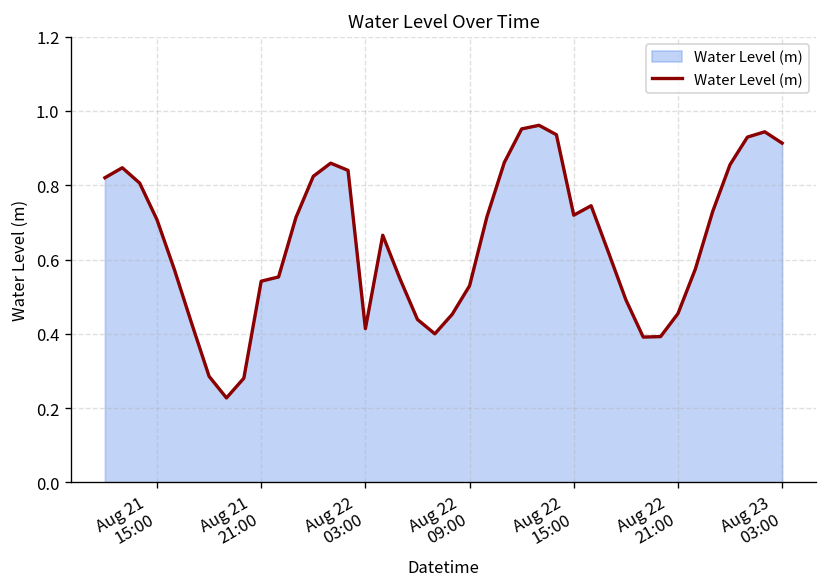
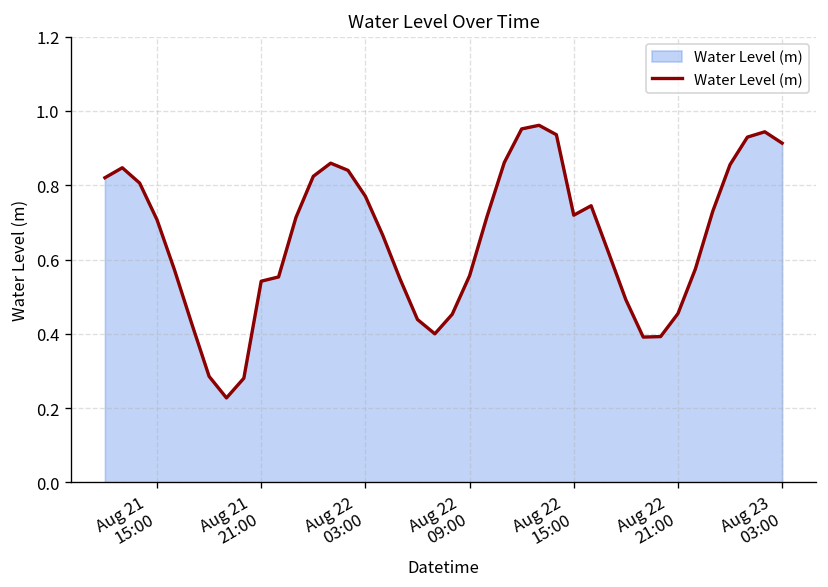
Aug 22 03:00: 0.41 -> 0.77
Aug 22 09:00: 0.53 -> 0.56
